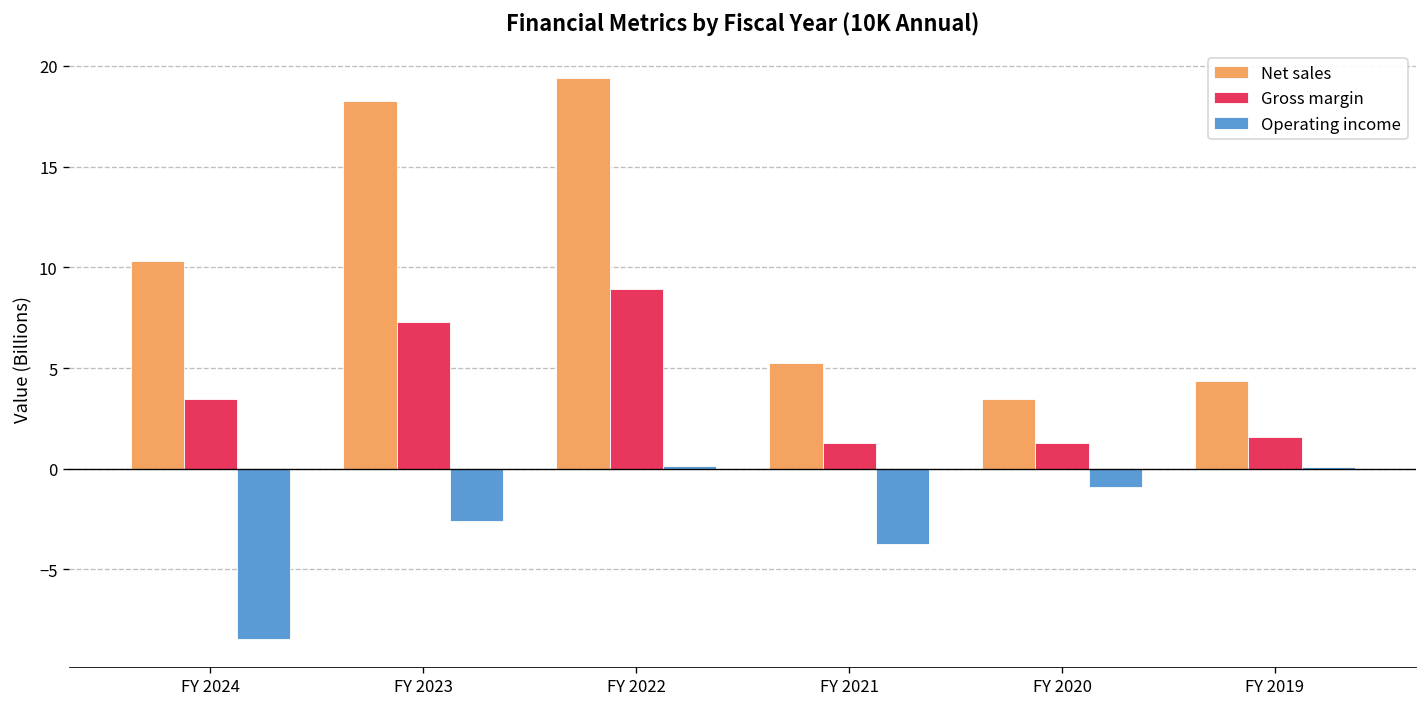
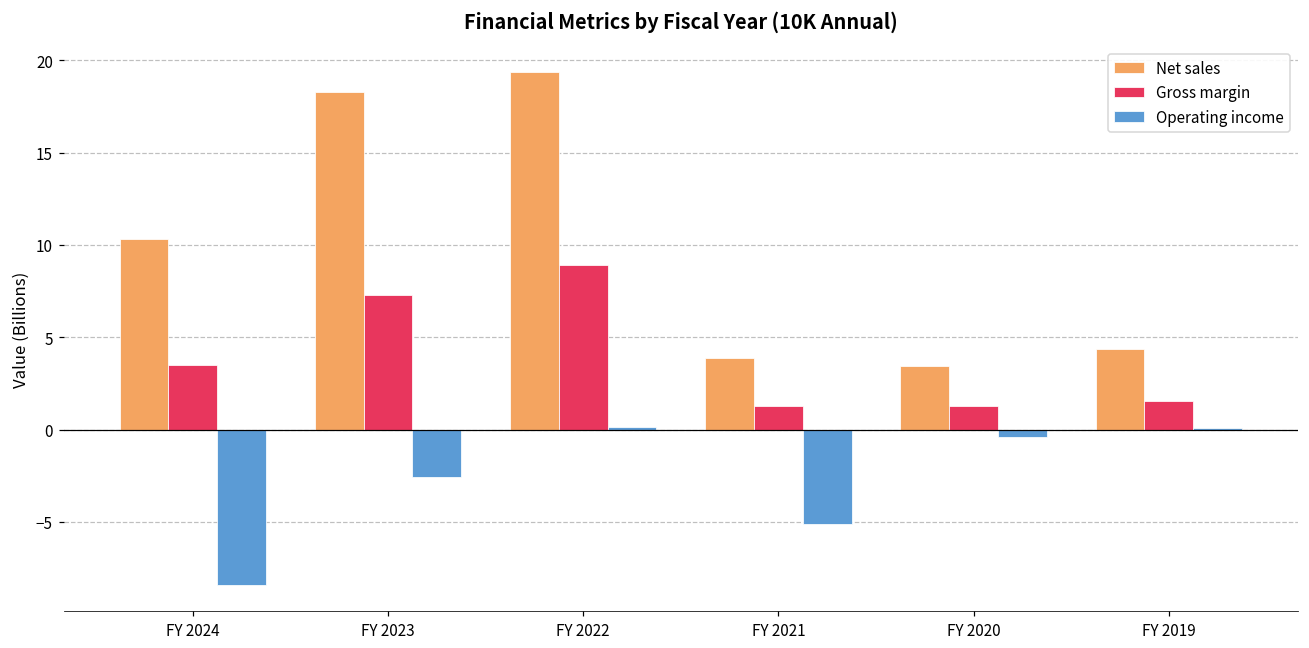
Net sales, FY 2021: 5.3 -> 3.9
Operating income, FY 2021: -3.8 -> -5.1
Operating income, FY 2020: -0.9 -> -0.4
